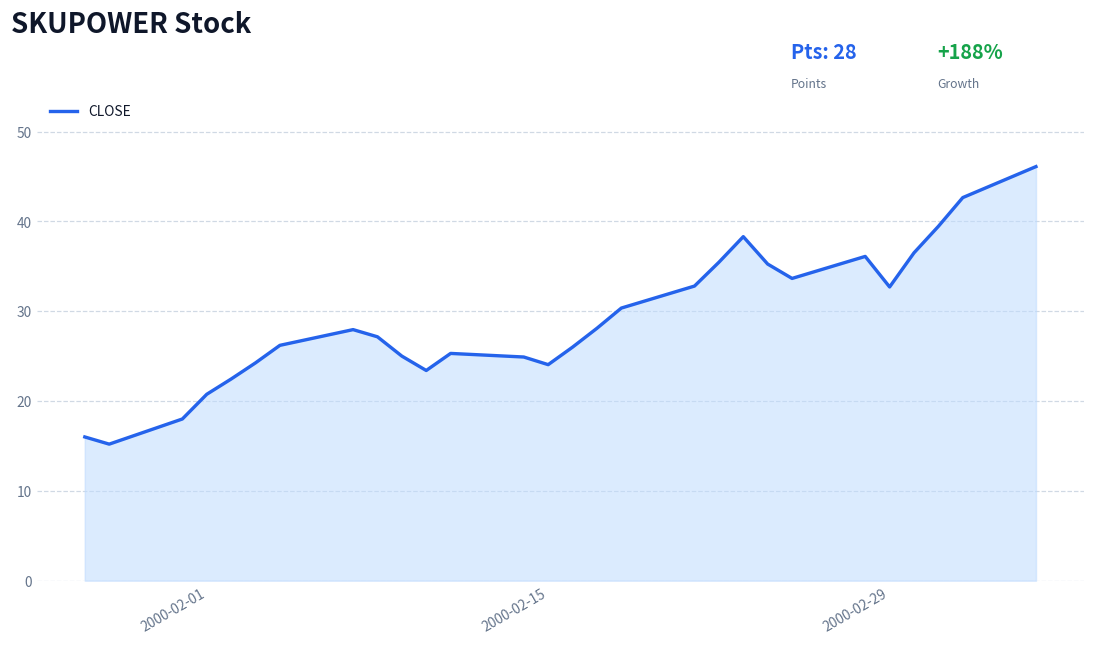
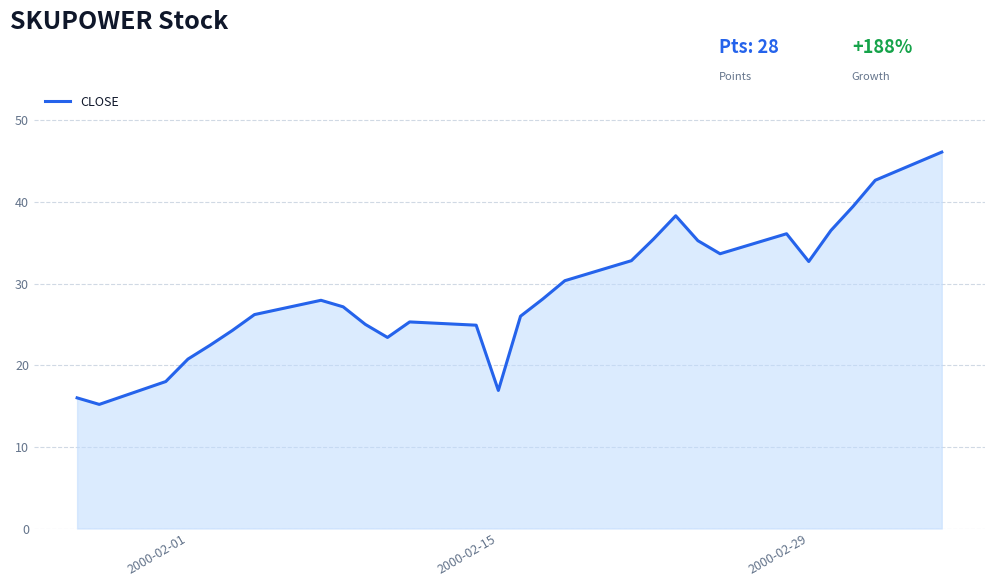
2000-02-15: 24 -> 17
